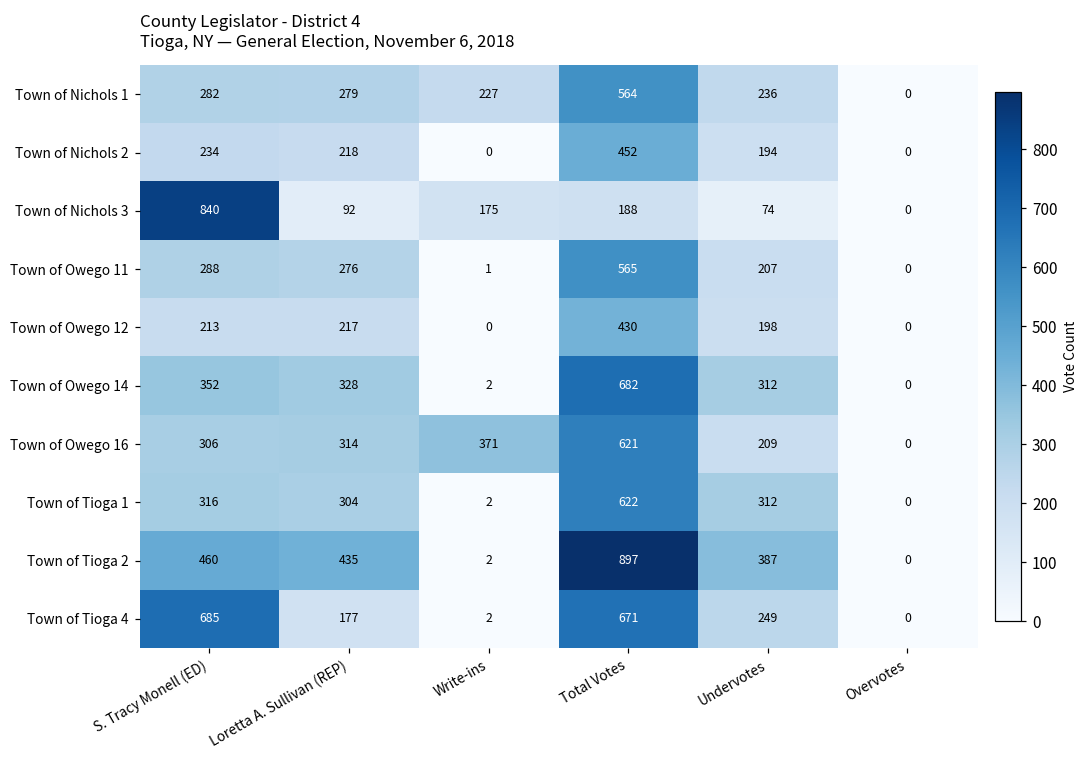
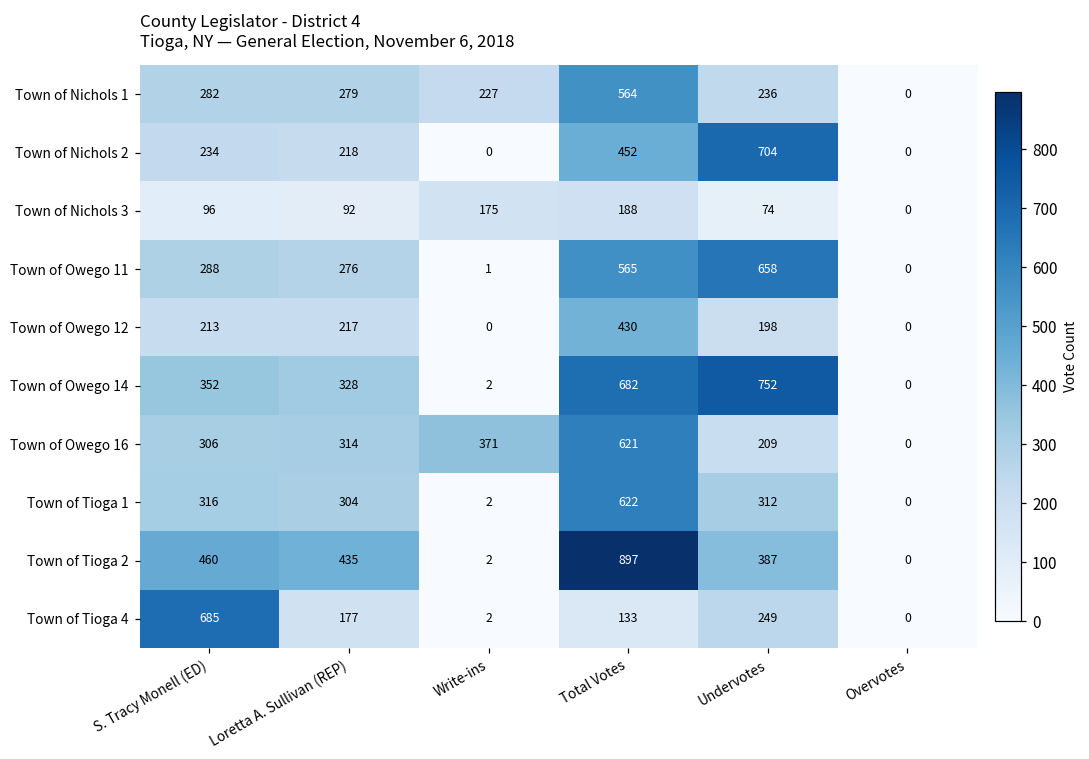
Town of Nichols 2, Undervotes: 194 -> 704
Town of Nichols 3, S. Tracy Monell (ED): 840 -> 96
Town of Owego 11, Undervotes: 207 -> 658
Town of Owego 14, Undervotes: 312 -> 752
Town of Tioga 4, Total Votes: 671 -> 133
